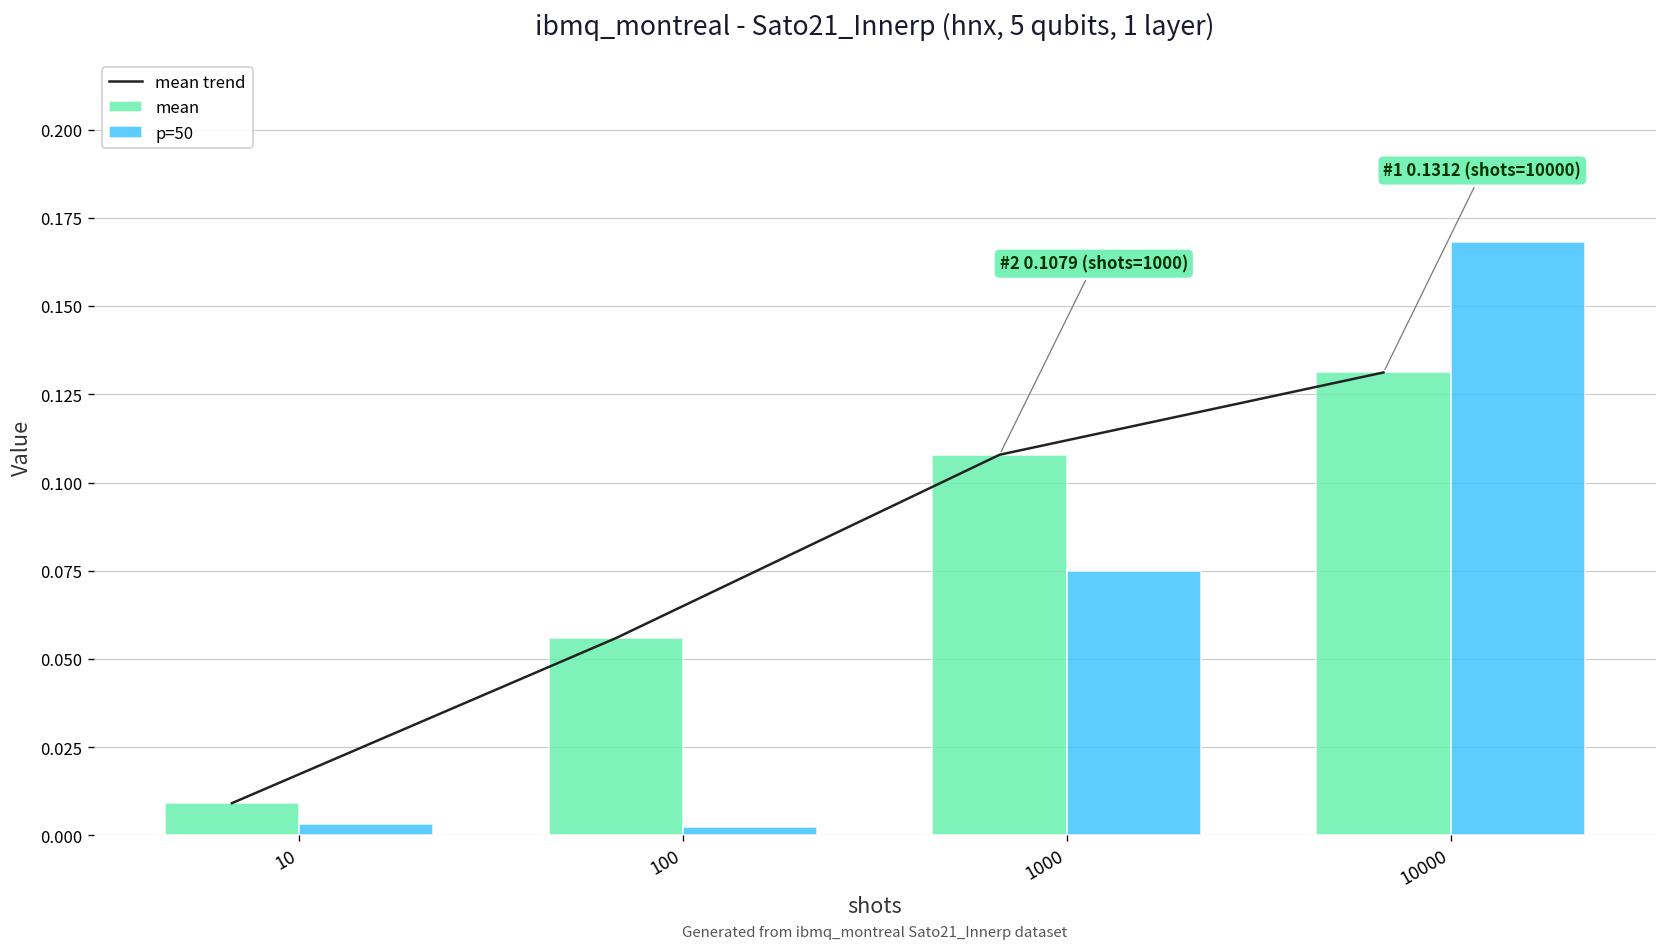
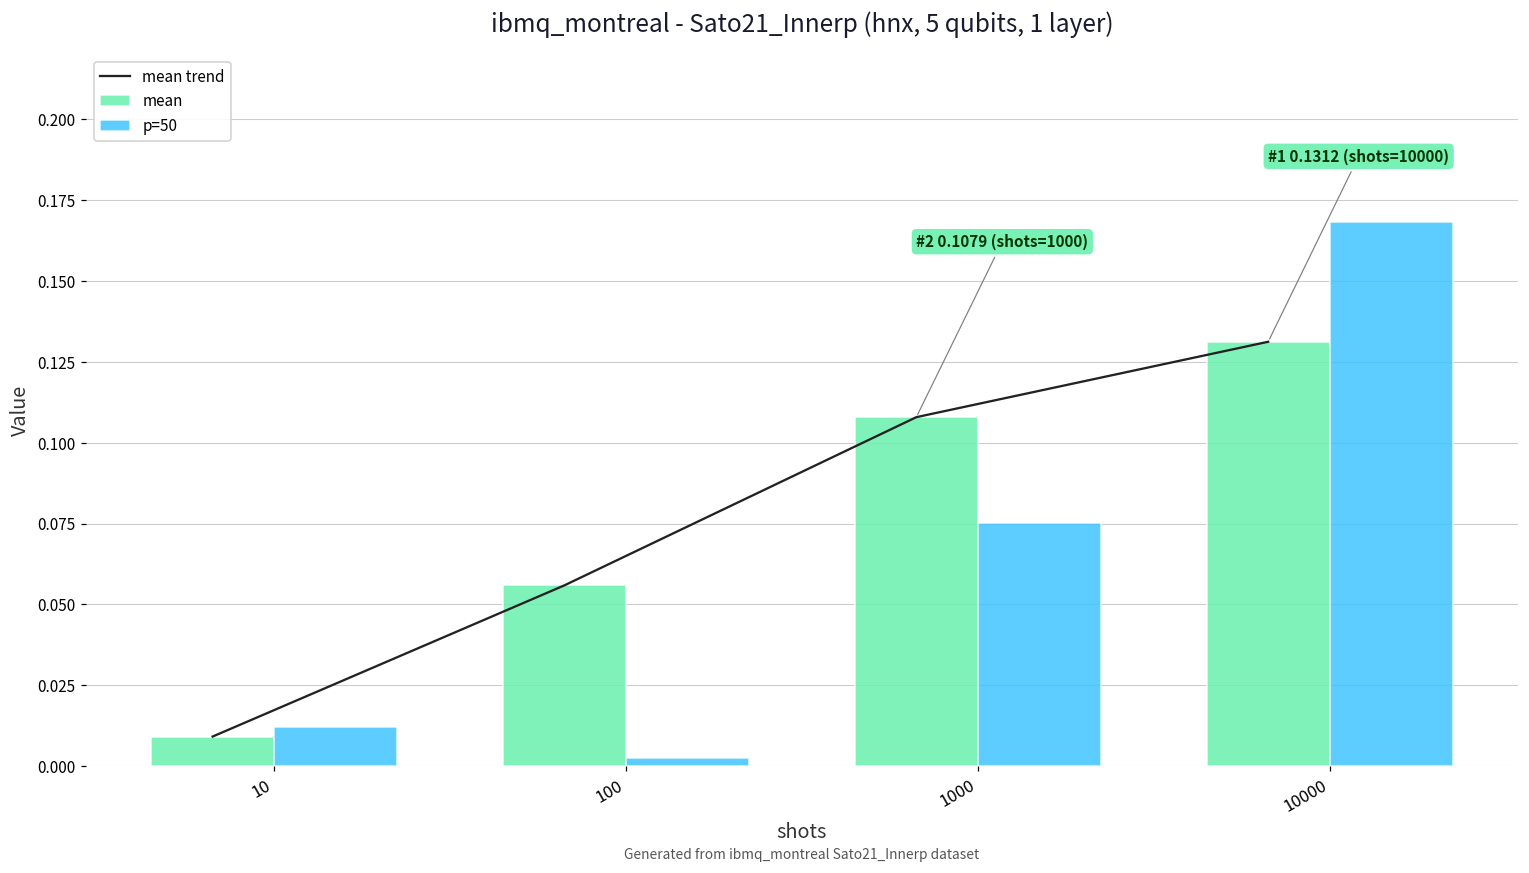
p=50, 10: 0.003 -> 0.012
